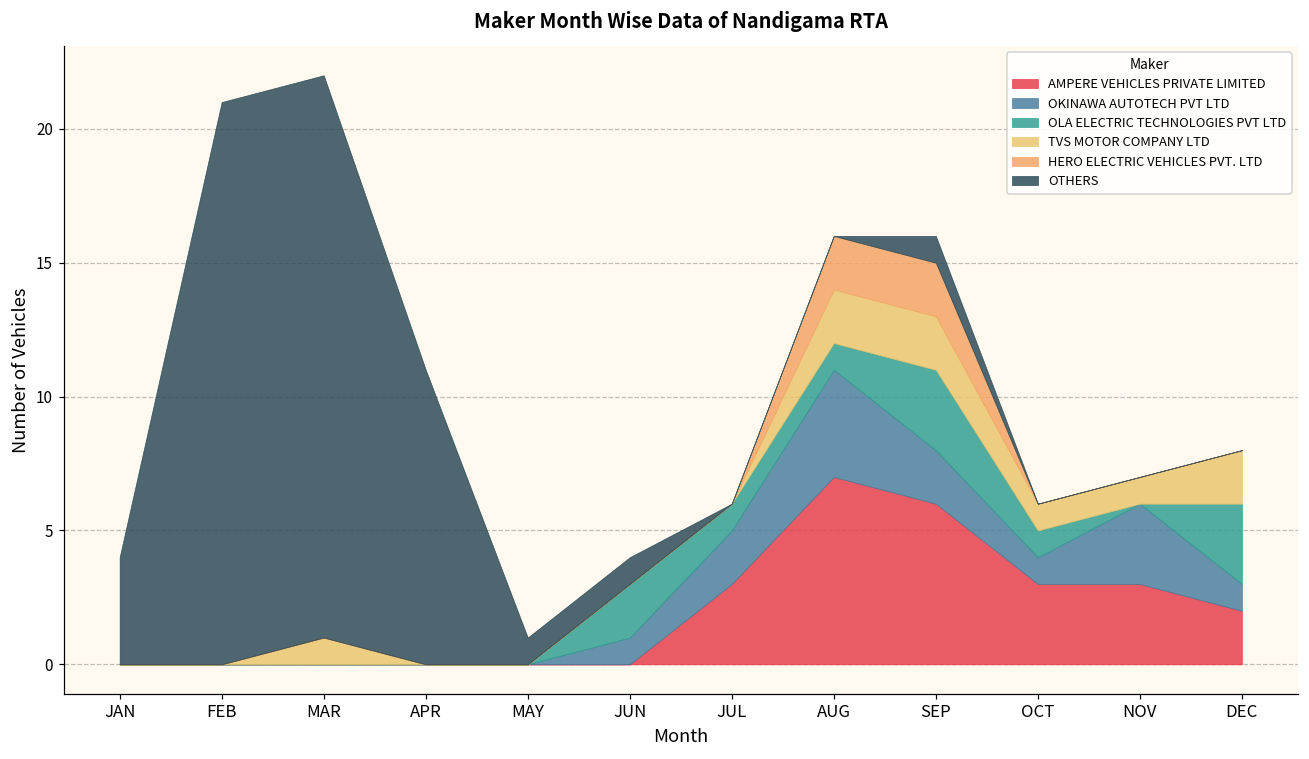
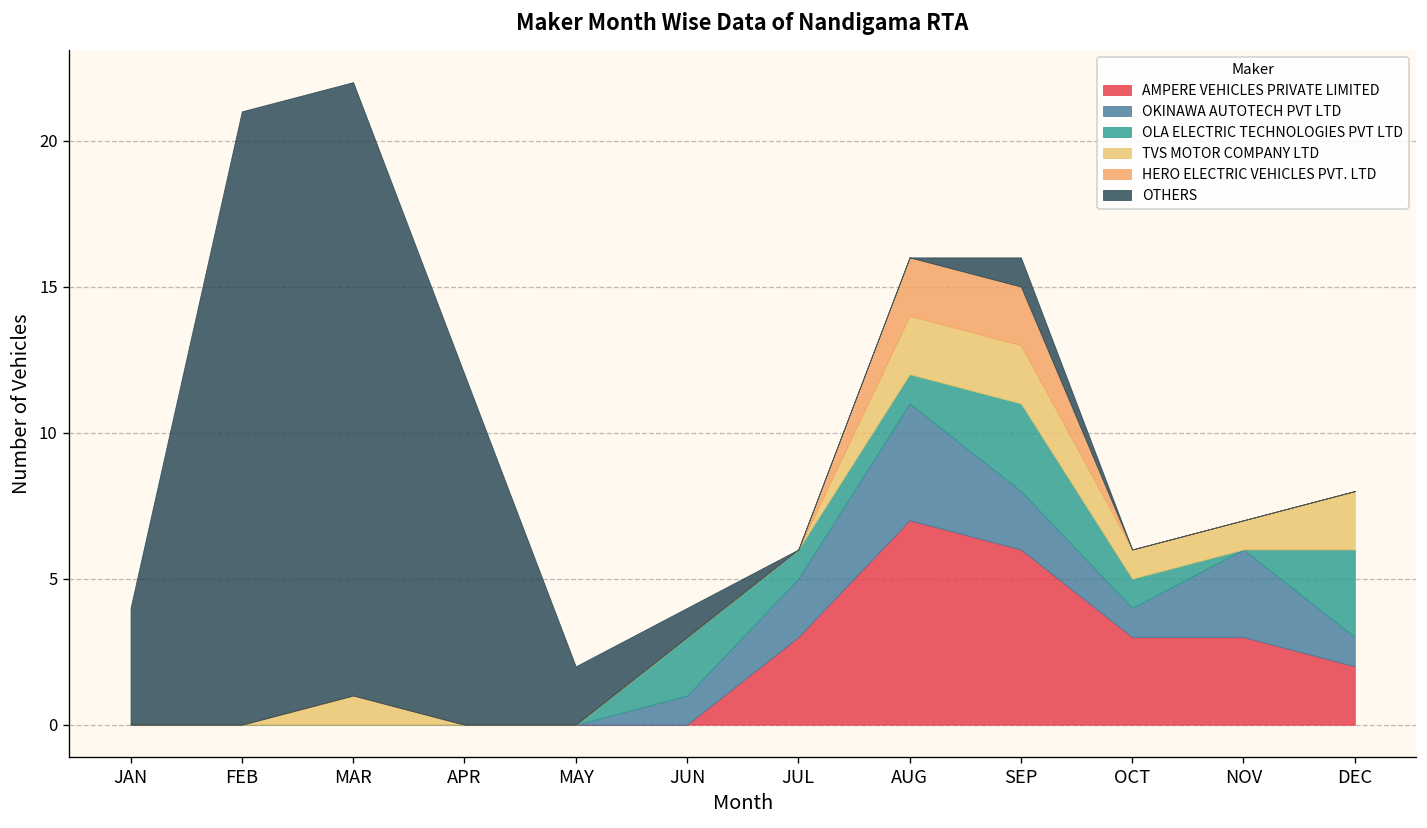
OTHERS, APR: 11 -> 12
OTHERS, MAY: 1 -> 2
